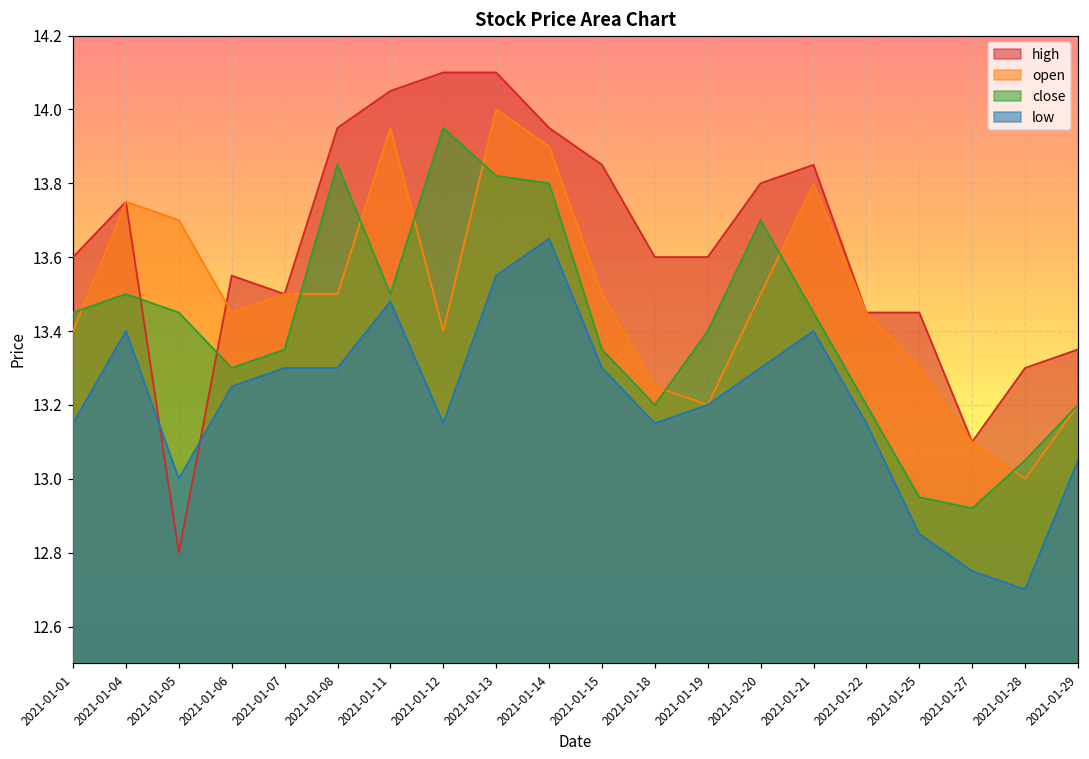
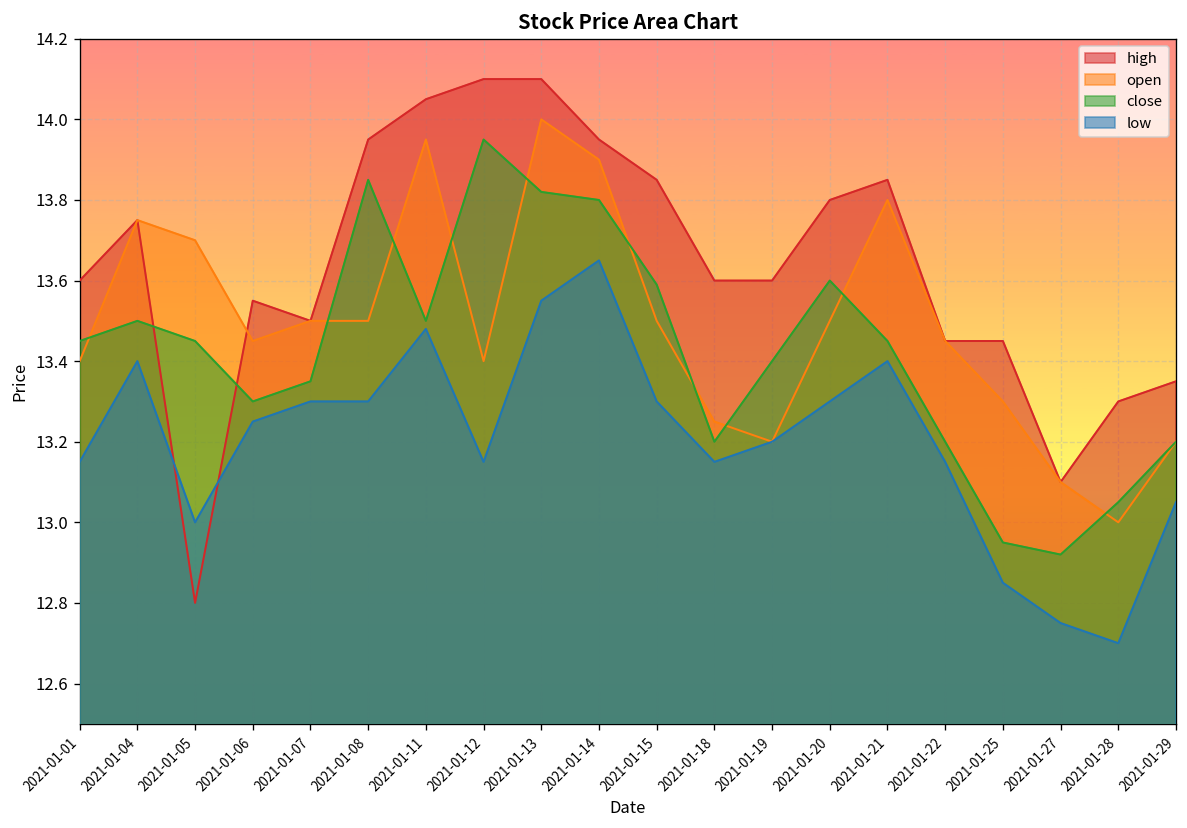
close, 2021-01-15: 13.35 -> 13.59
close, 2021-01-20: 13.7 -> 13.6
